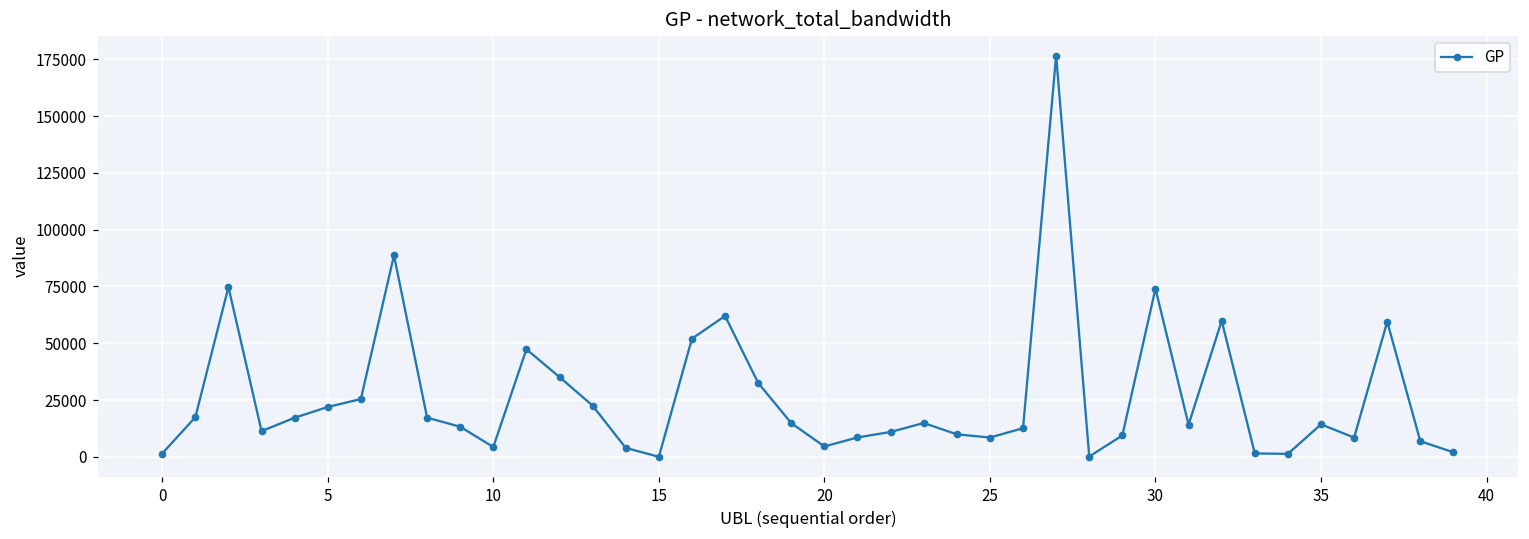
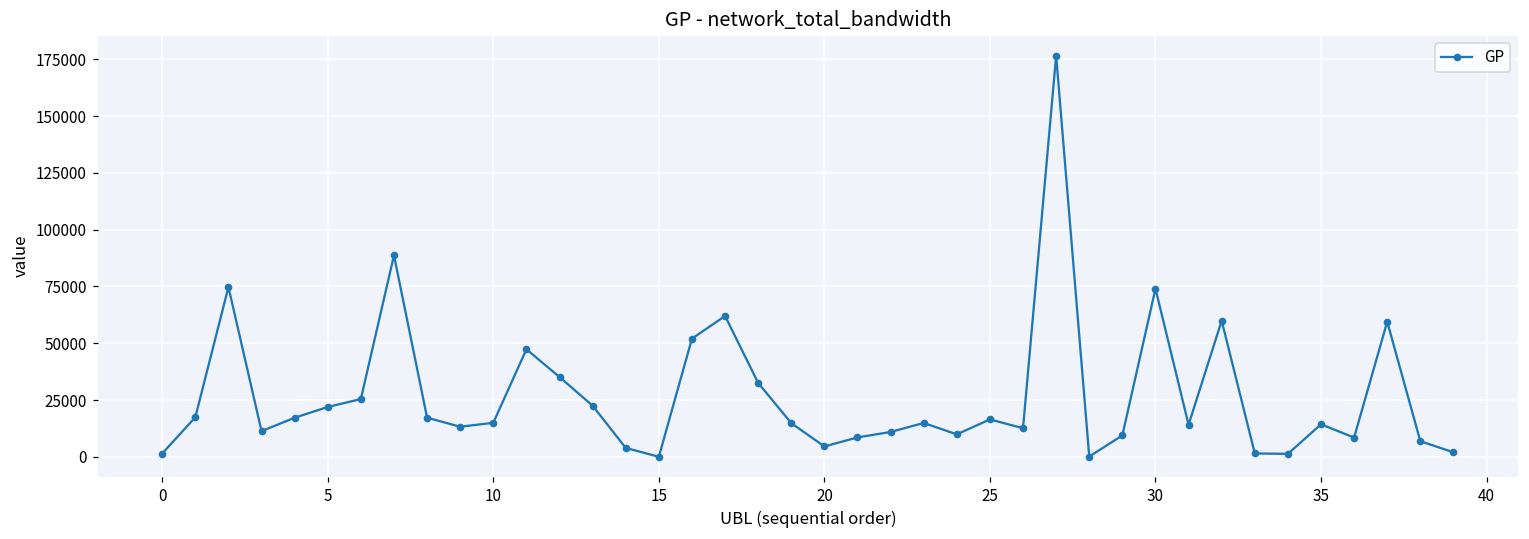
10: 4000 -> 15000
25: 8000 -> 16000
